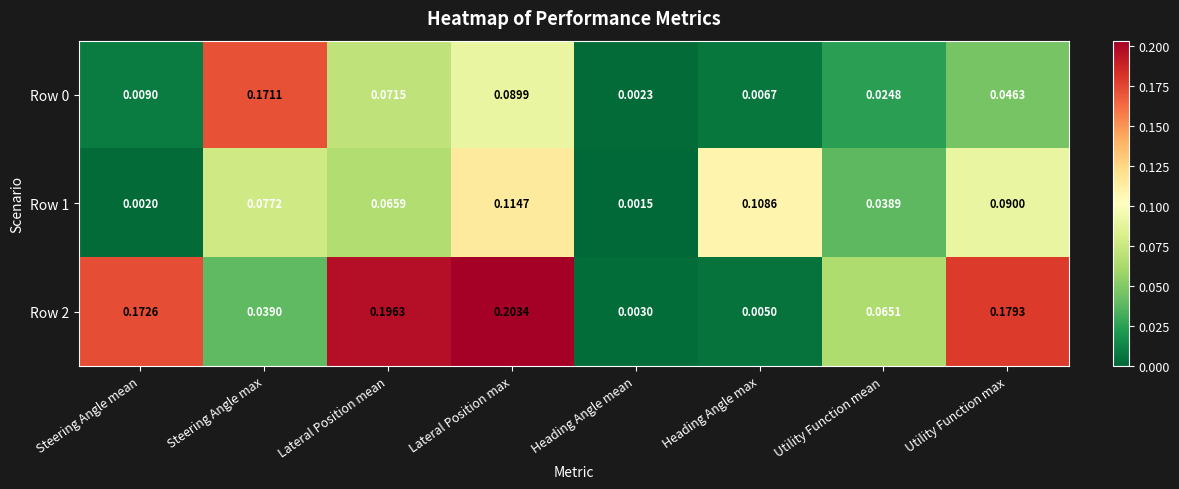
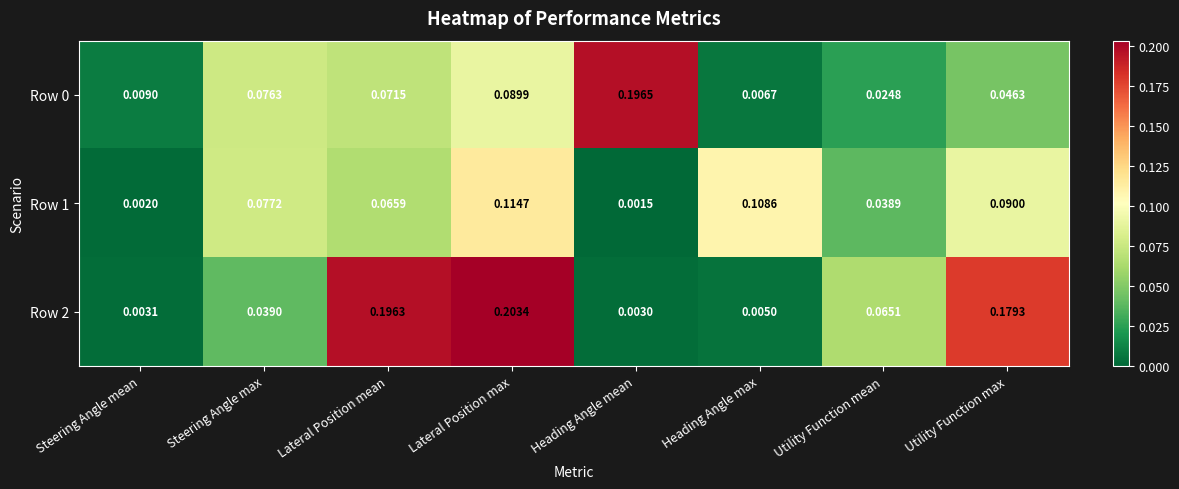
Row 0, Steering Angle max: 0.1711 -> 0.0763
Row 0, Heading Angle mean: 0.0023 -> 0.1965
Row 2, Steering Angle mean: 0.1726 -> 0.0031
